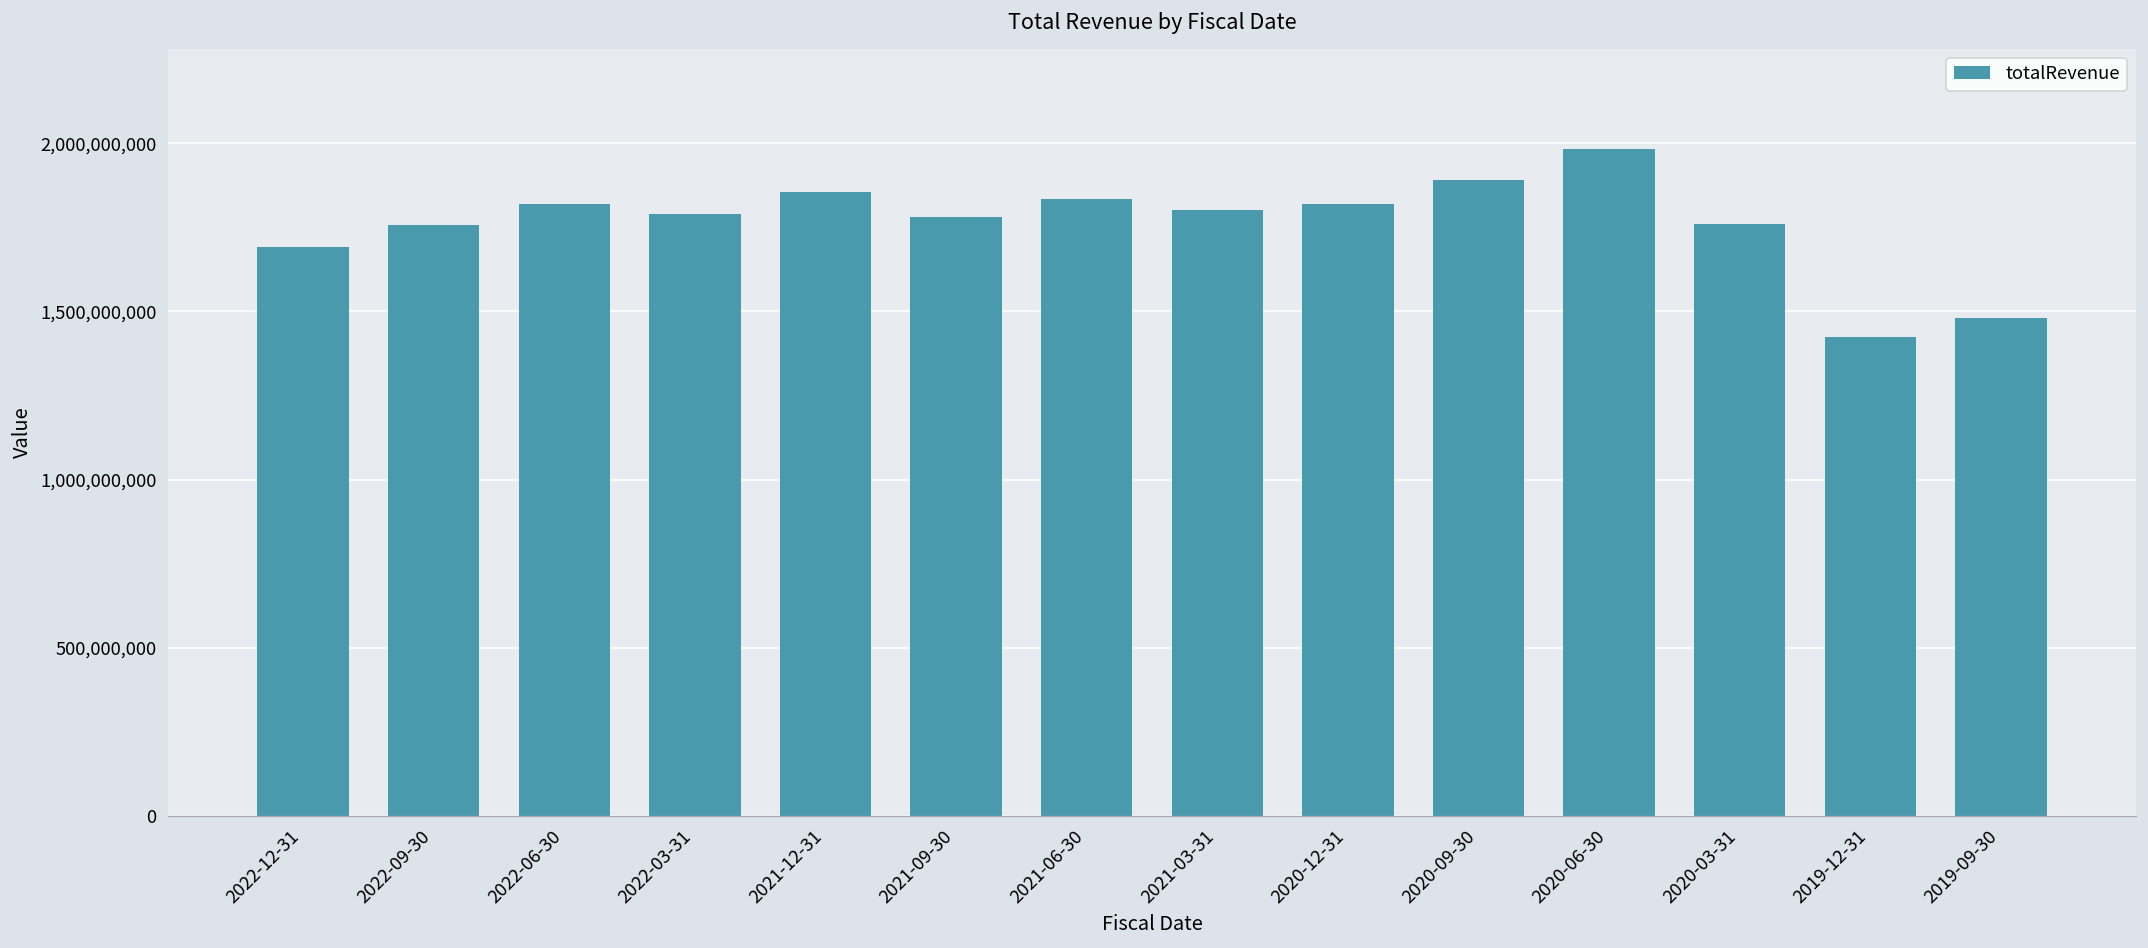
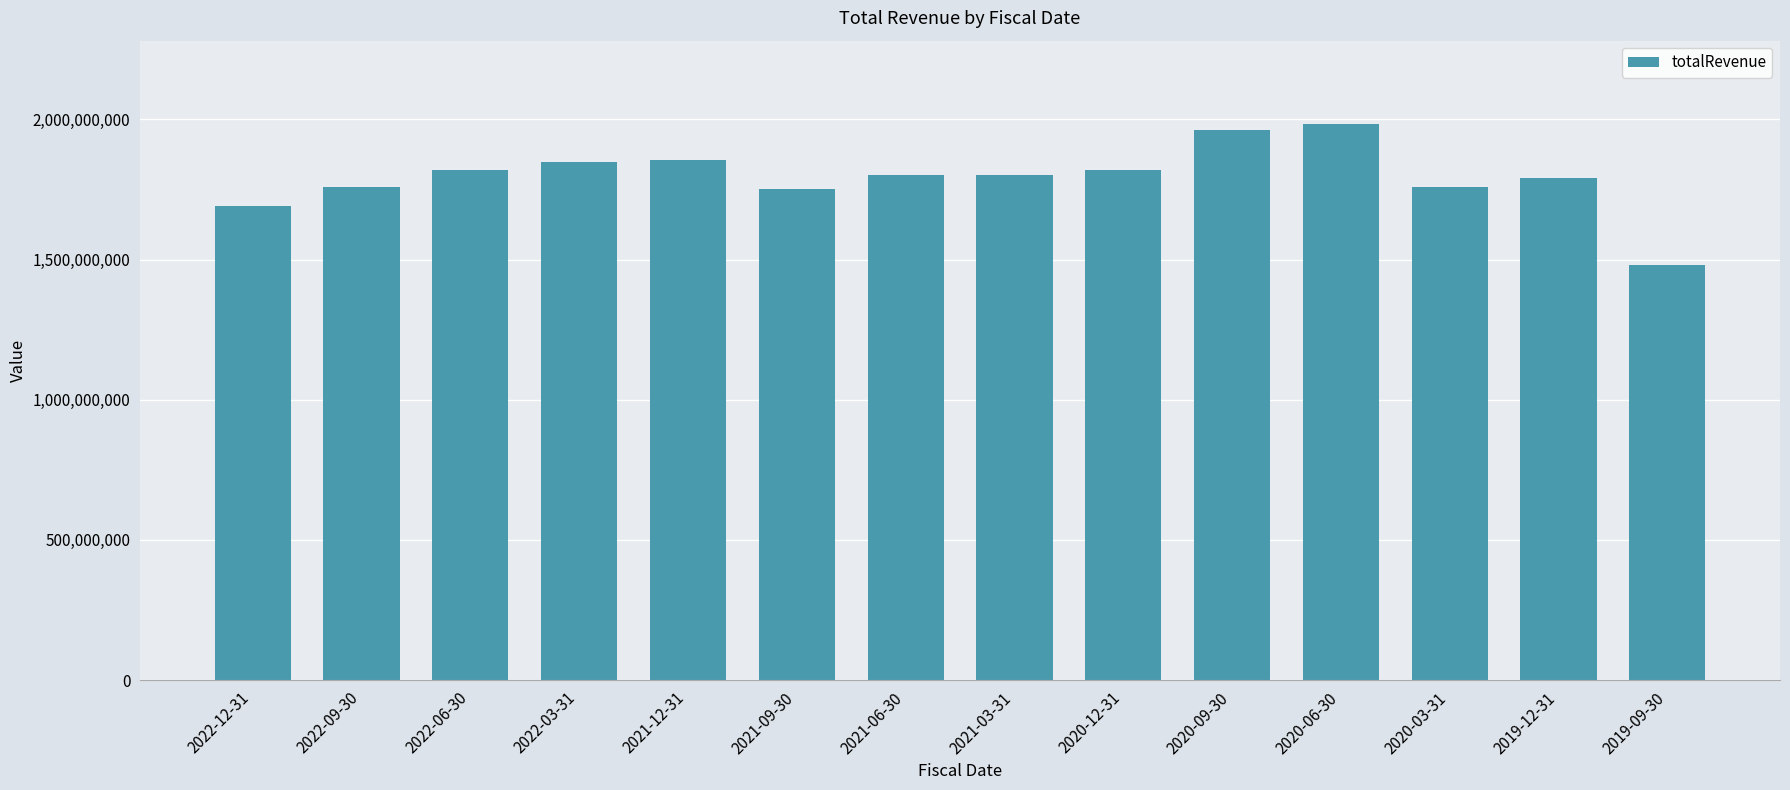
2022-03-31: 1,790,000,000 -> 1,850,000,000
2021-09-30: 1,780,000,000 -> 1,750,000,000
2021-06-30: 1,830,000,000 -> 1,800,000,000
2020-09-30: 1,890,000,000 -> 1,960,000,000
2019-12-31: 1,420,000,000 -> 1,790,000,000
